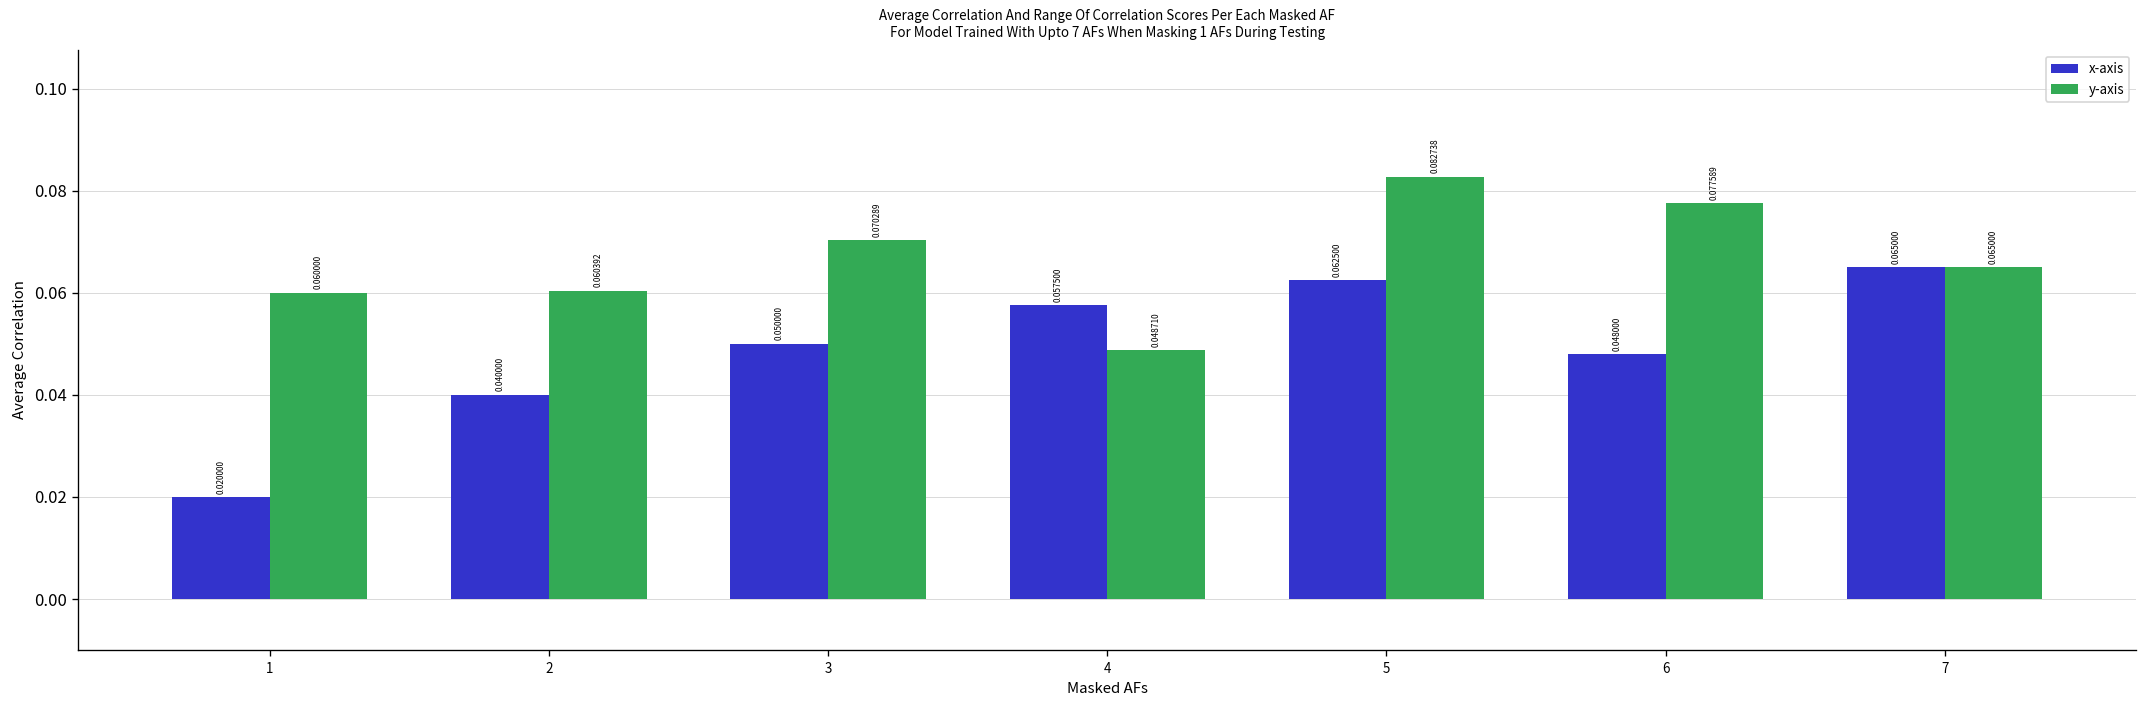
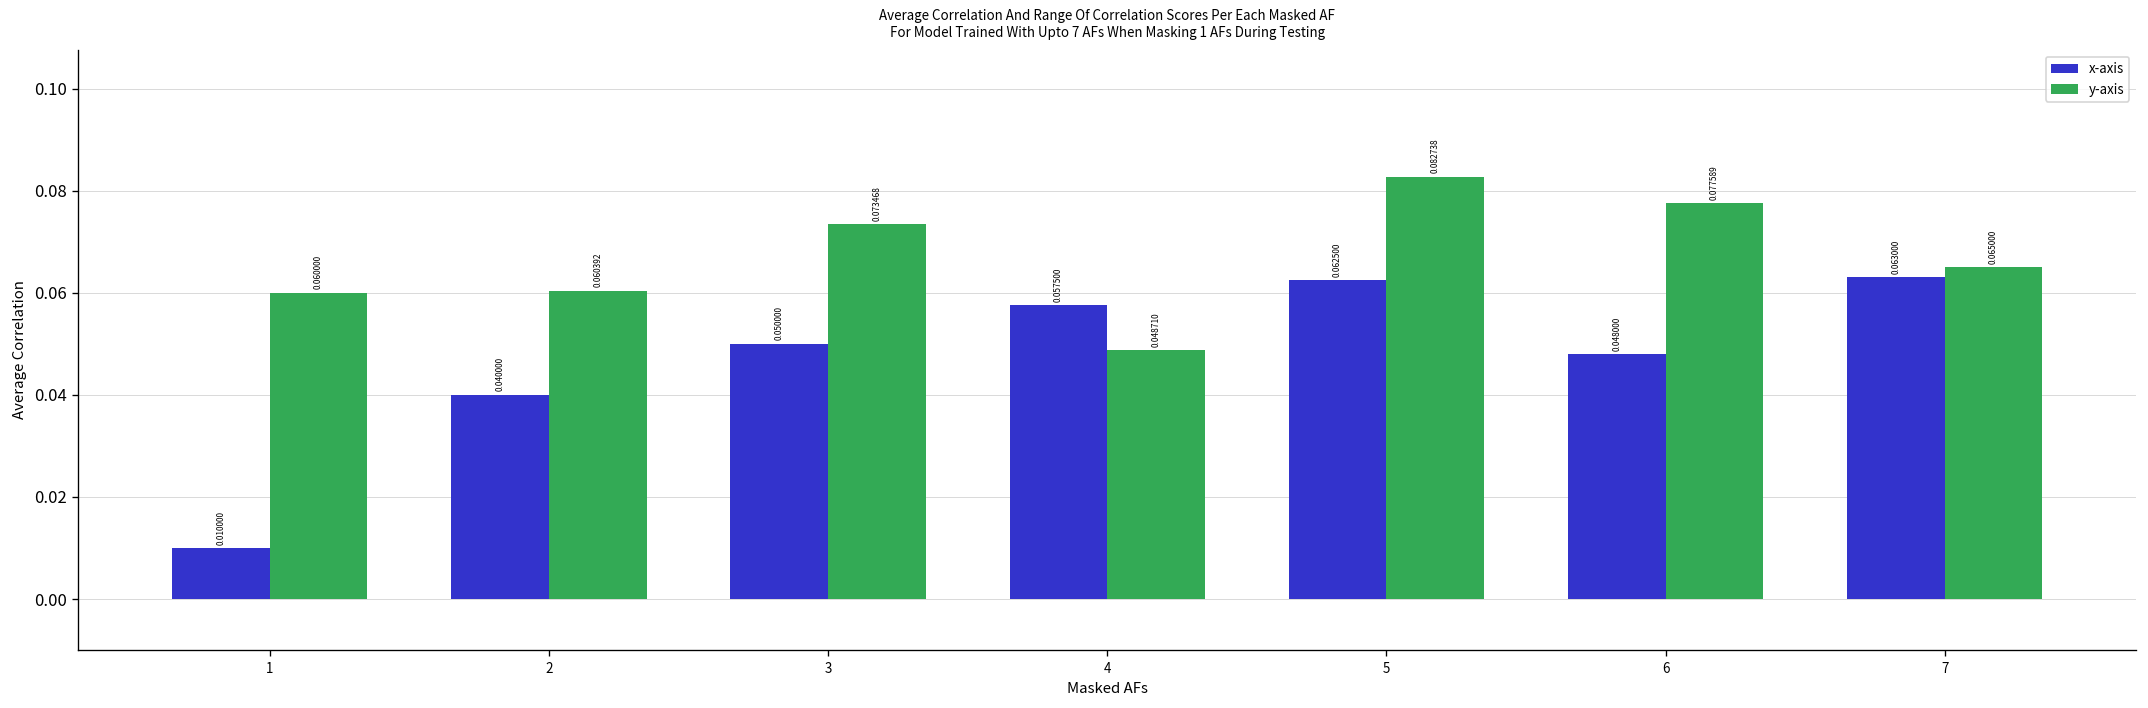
x-axis, 1: 0.020000 -> 0.010000
y-axis, 3: 0.070289 -> 0.073468
x-axis, 7: 0.065000 -> 0.063000
